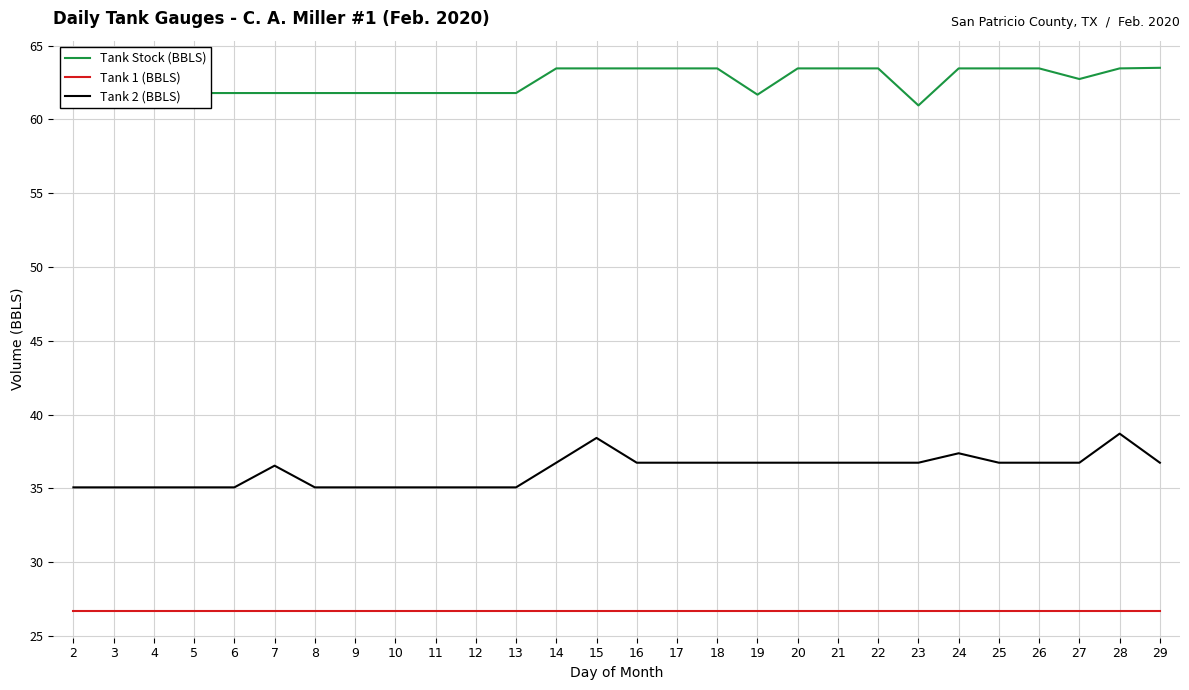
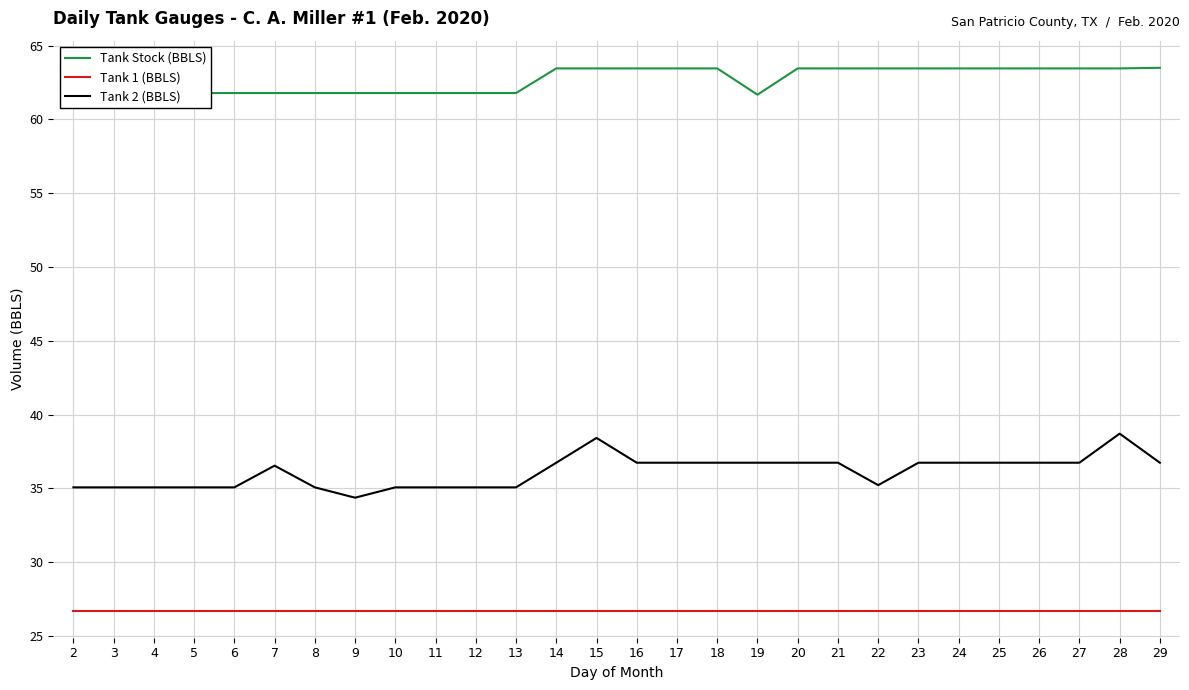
Tank 2 (BBLS), 9: 35.1 -> 34.4
Tank 2 (BBLS), 22: 36.7 -> 35.2
Tank Stock (BBLS), 23: 61.0 -> 63.5
Tank 2 (BBLS), 24: 37.4 -> 36.7
Tank Stock (BBLS), 27: 62.7 -> 63.5
